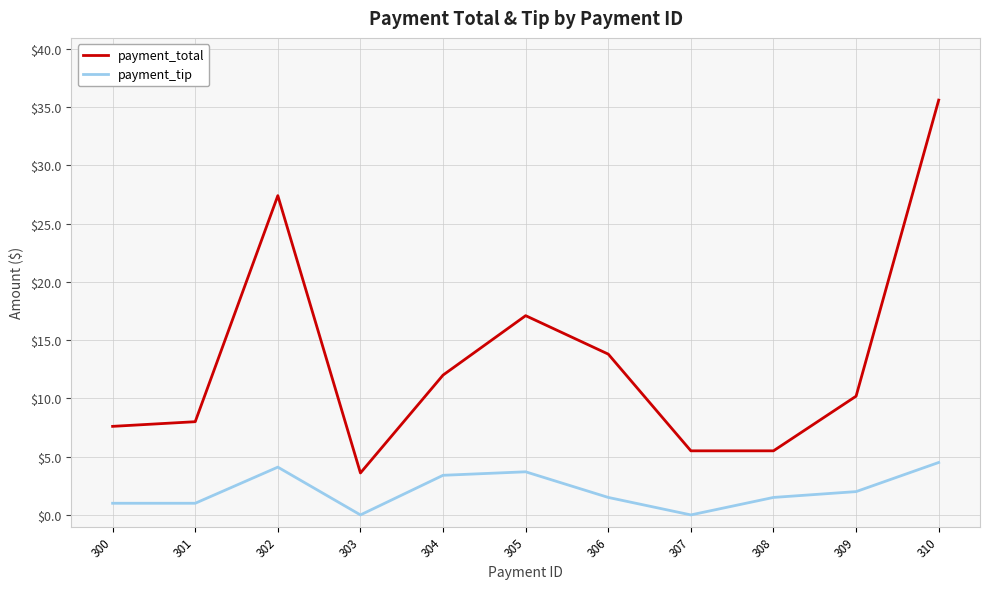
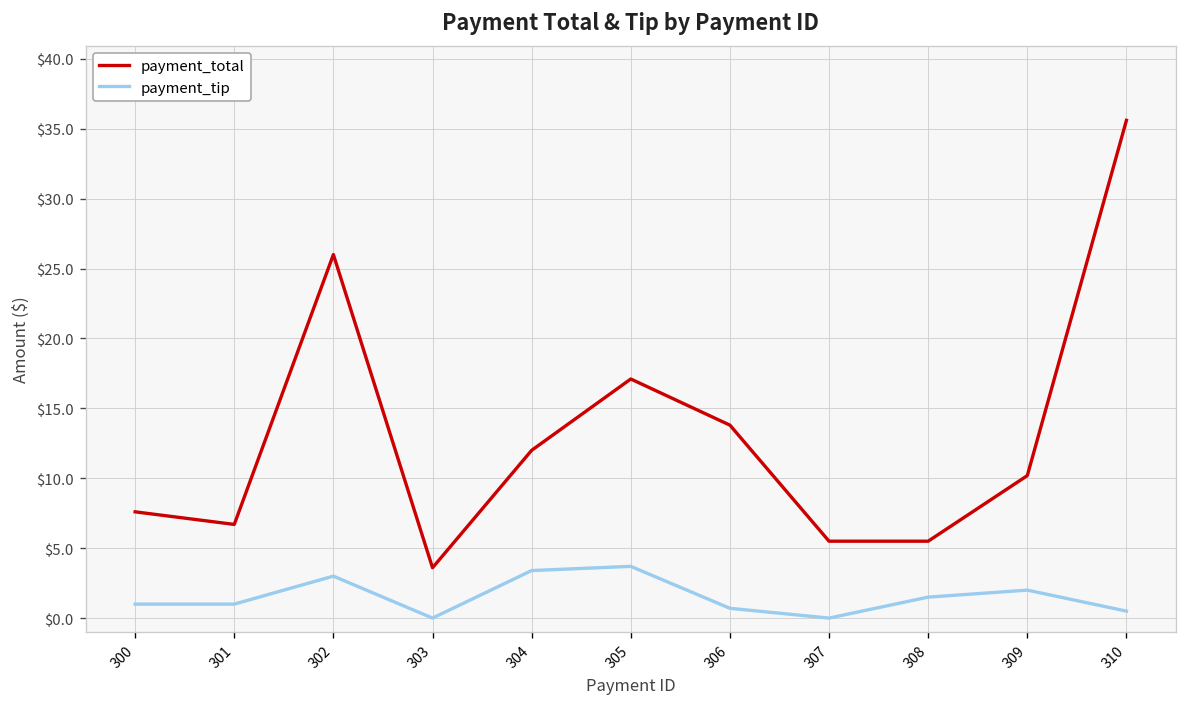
payment_total, 301: $8.0 -> $6.7
payment_total, 302: $27.4 -> $26.0
payment_tip, 302: $4.1 -> $3.0
payment_tip, 306: $1.5 -> $0.7
payment_tip, 310: $4.5 -> $0.5
